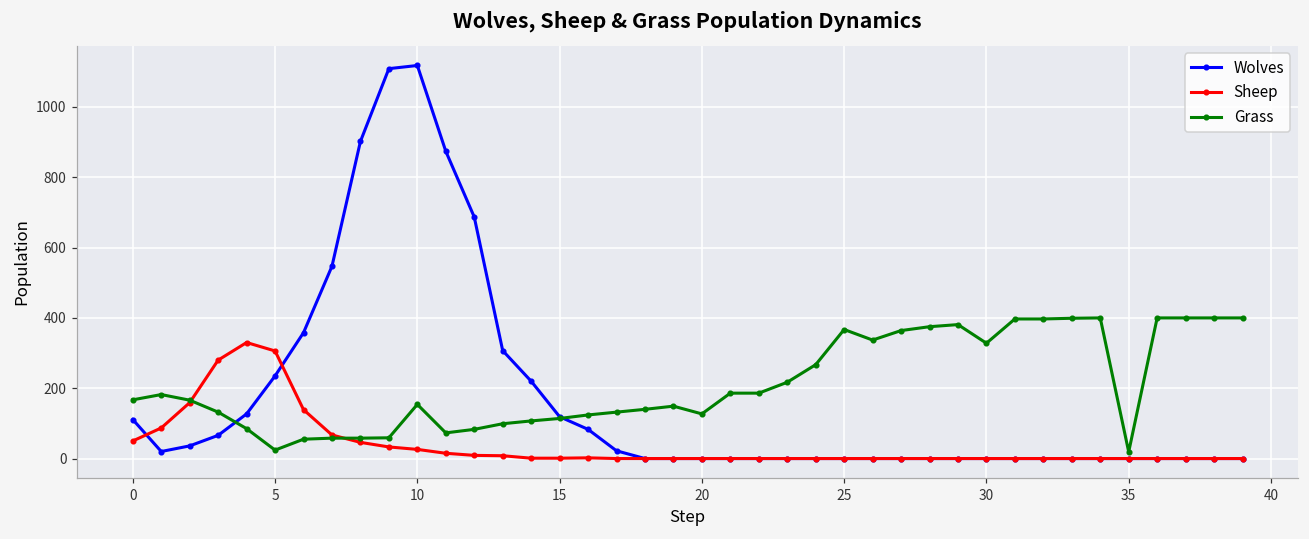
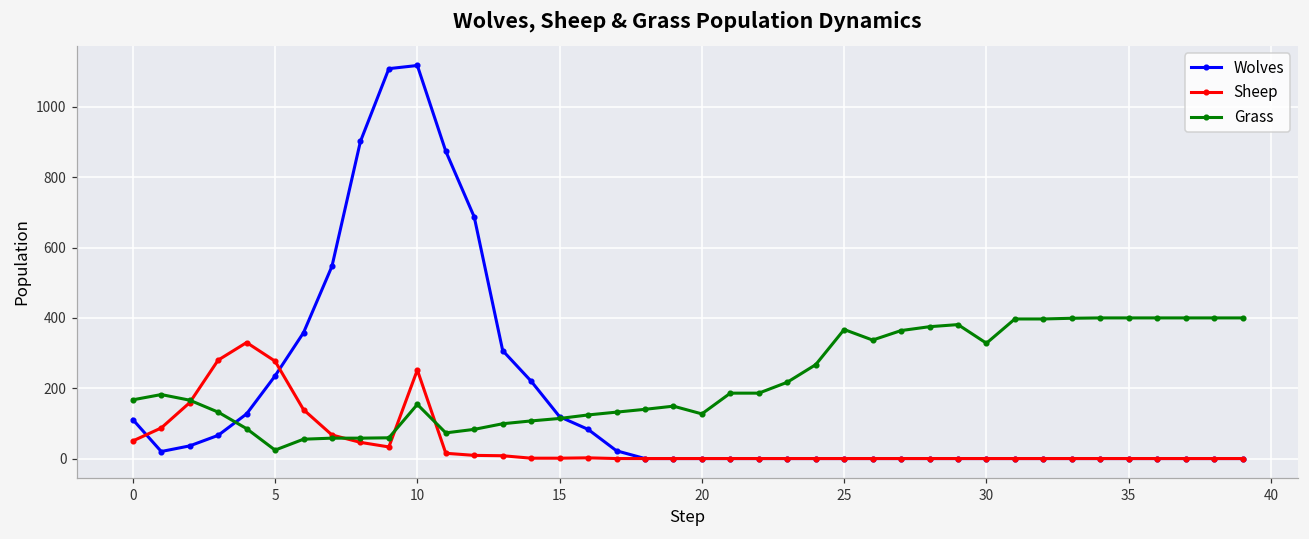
Sheep, 5: 310 -> 280
Sheep, 10: 30 -> 250
Grass, 35: 20 -> 400
